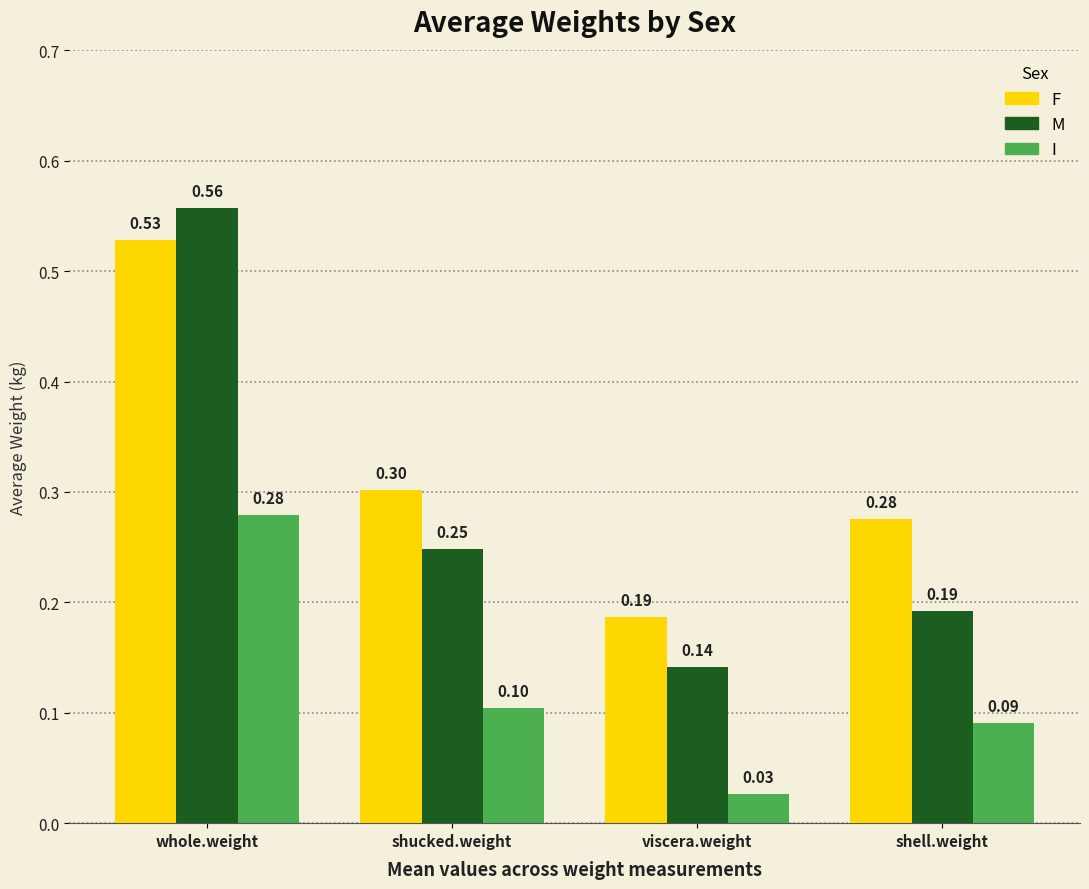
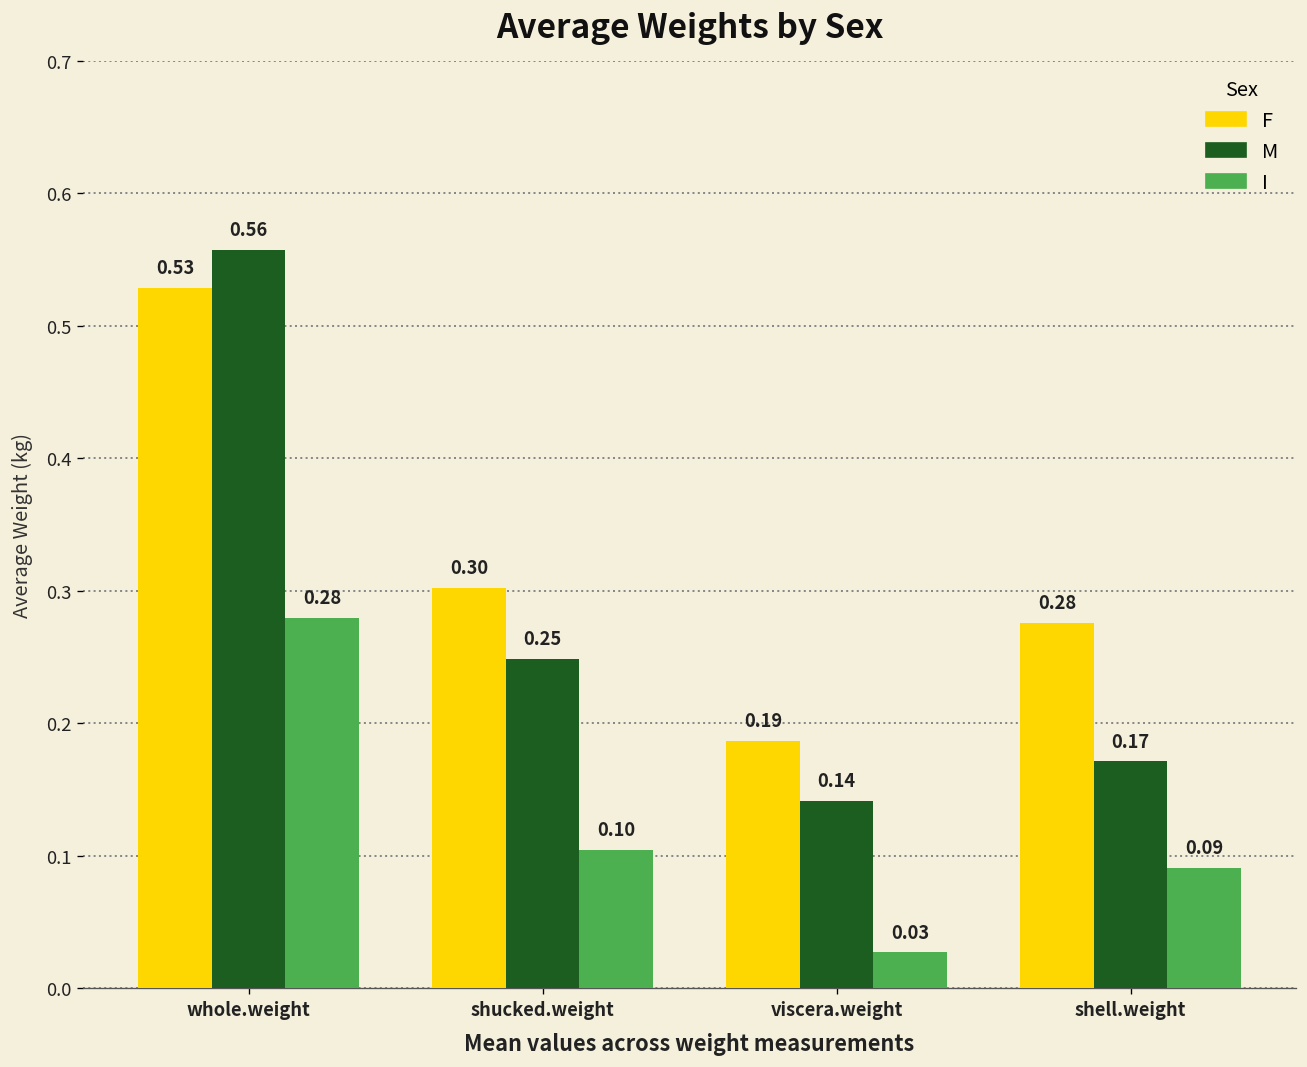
M, shell.weight: 0.19 -> 0.17
